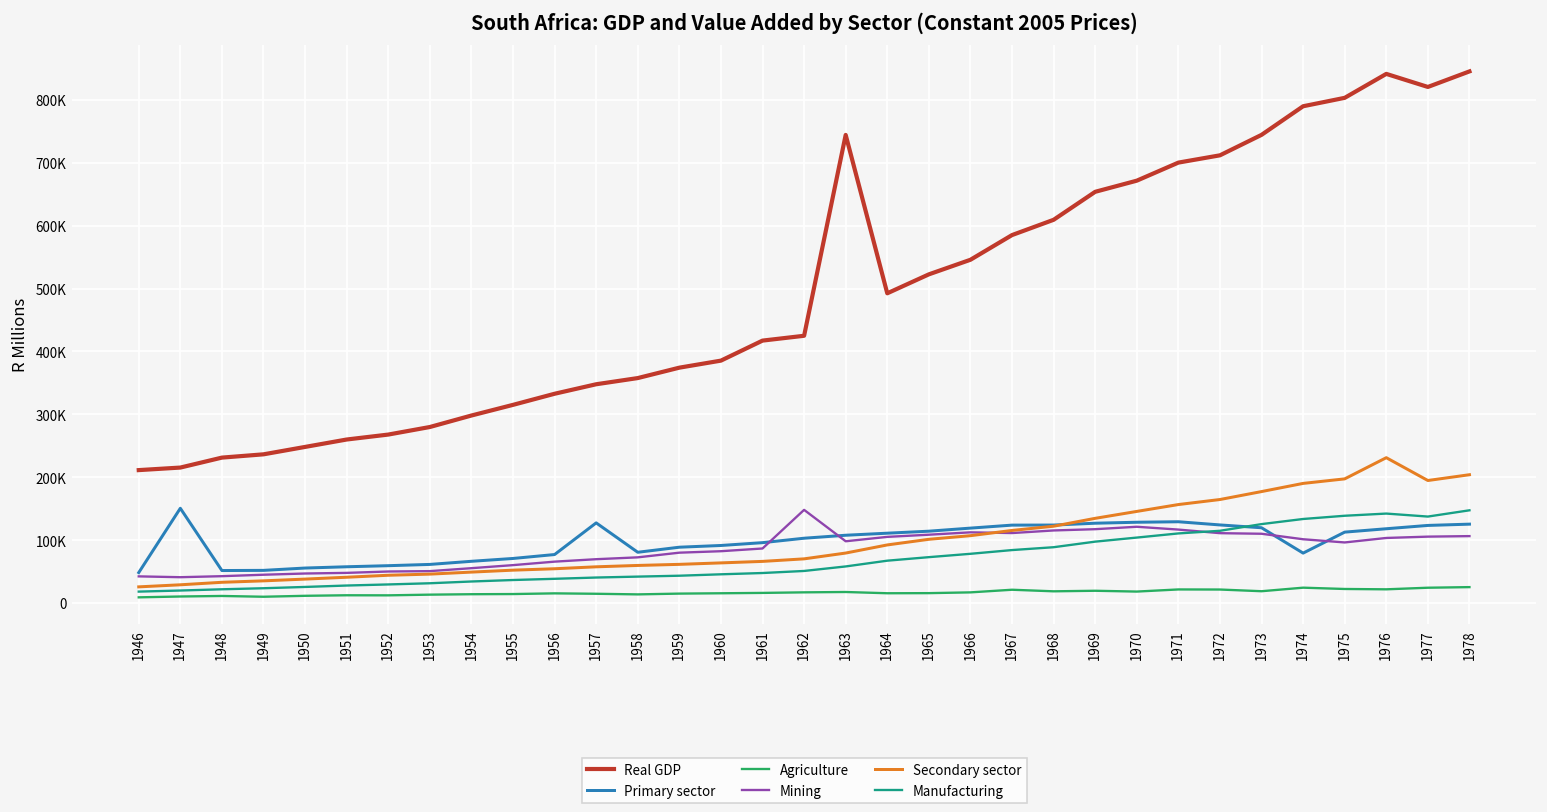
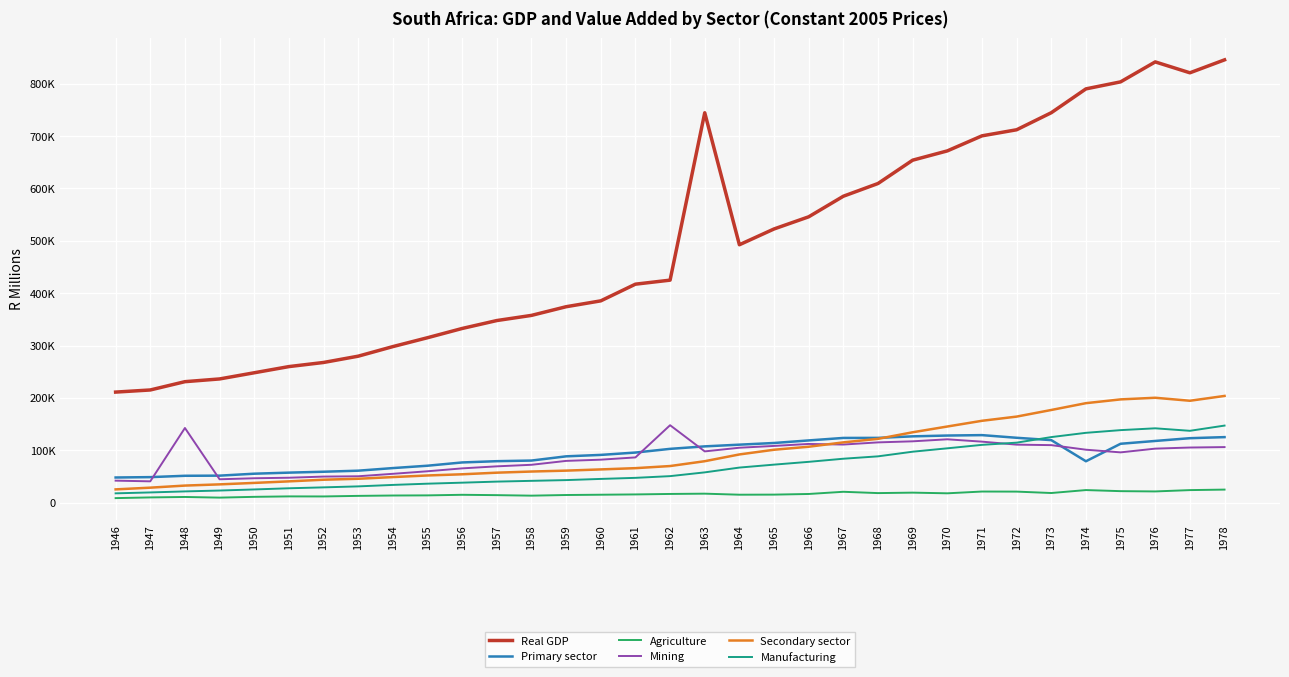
Primary sector, 1947: 150000 -> 50000
Mining, 1948: 40000 -> 140000
Primary sector, 1957: 130000 -> 80000
Secondary sector, 1976: 230000 -> 200000
